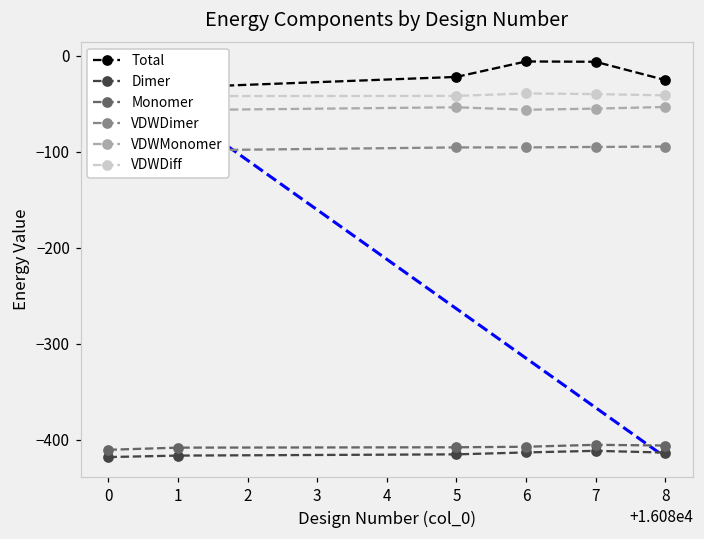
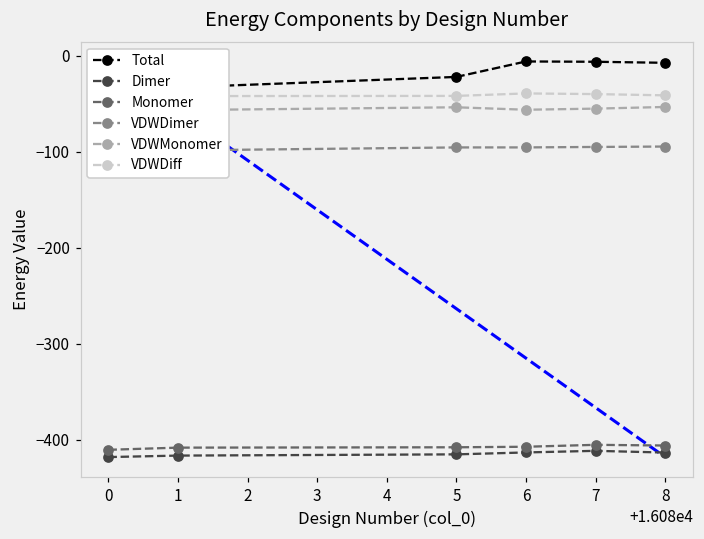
Total, 8: -30 -> -10
